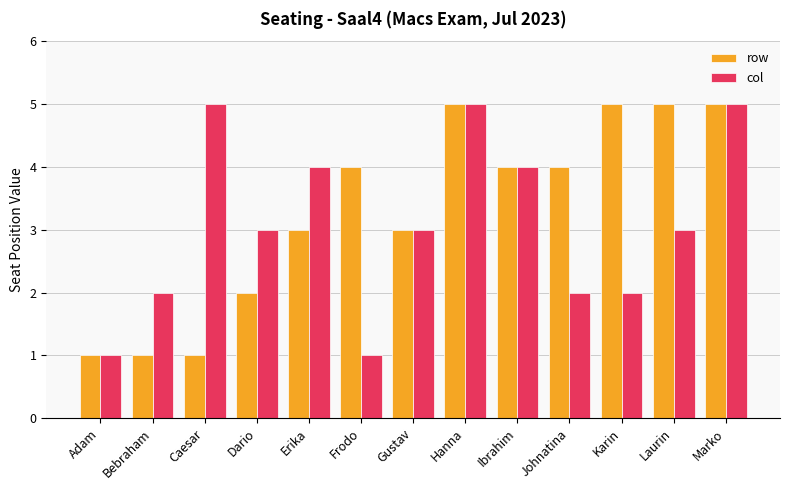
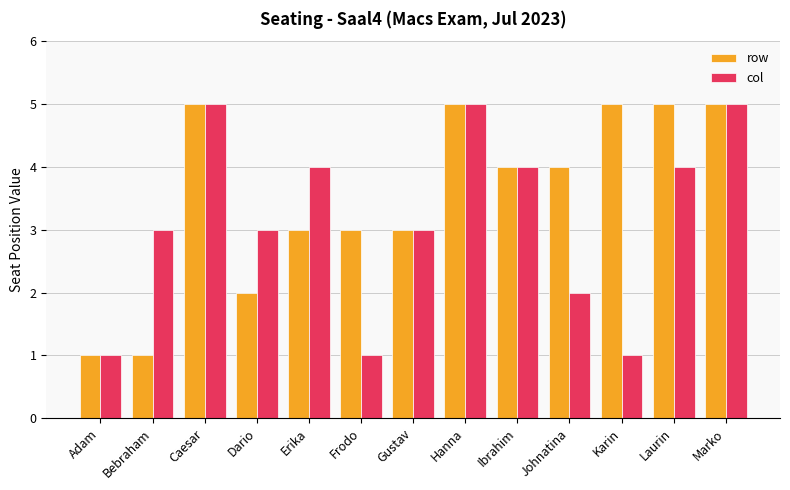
col, Bebraham: 2 -> 3
row, Caesar: 1 -> 5
row, Frodo: 4 -> 3
col, Karin: 2 -> 1
col, Laurin: 3 -> 4
